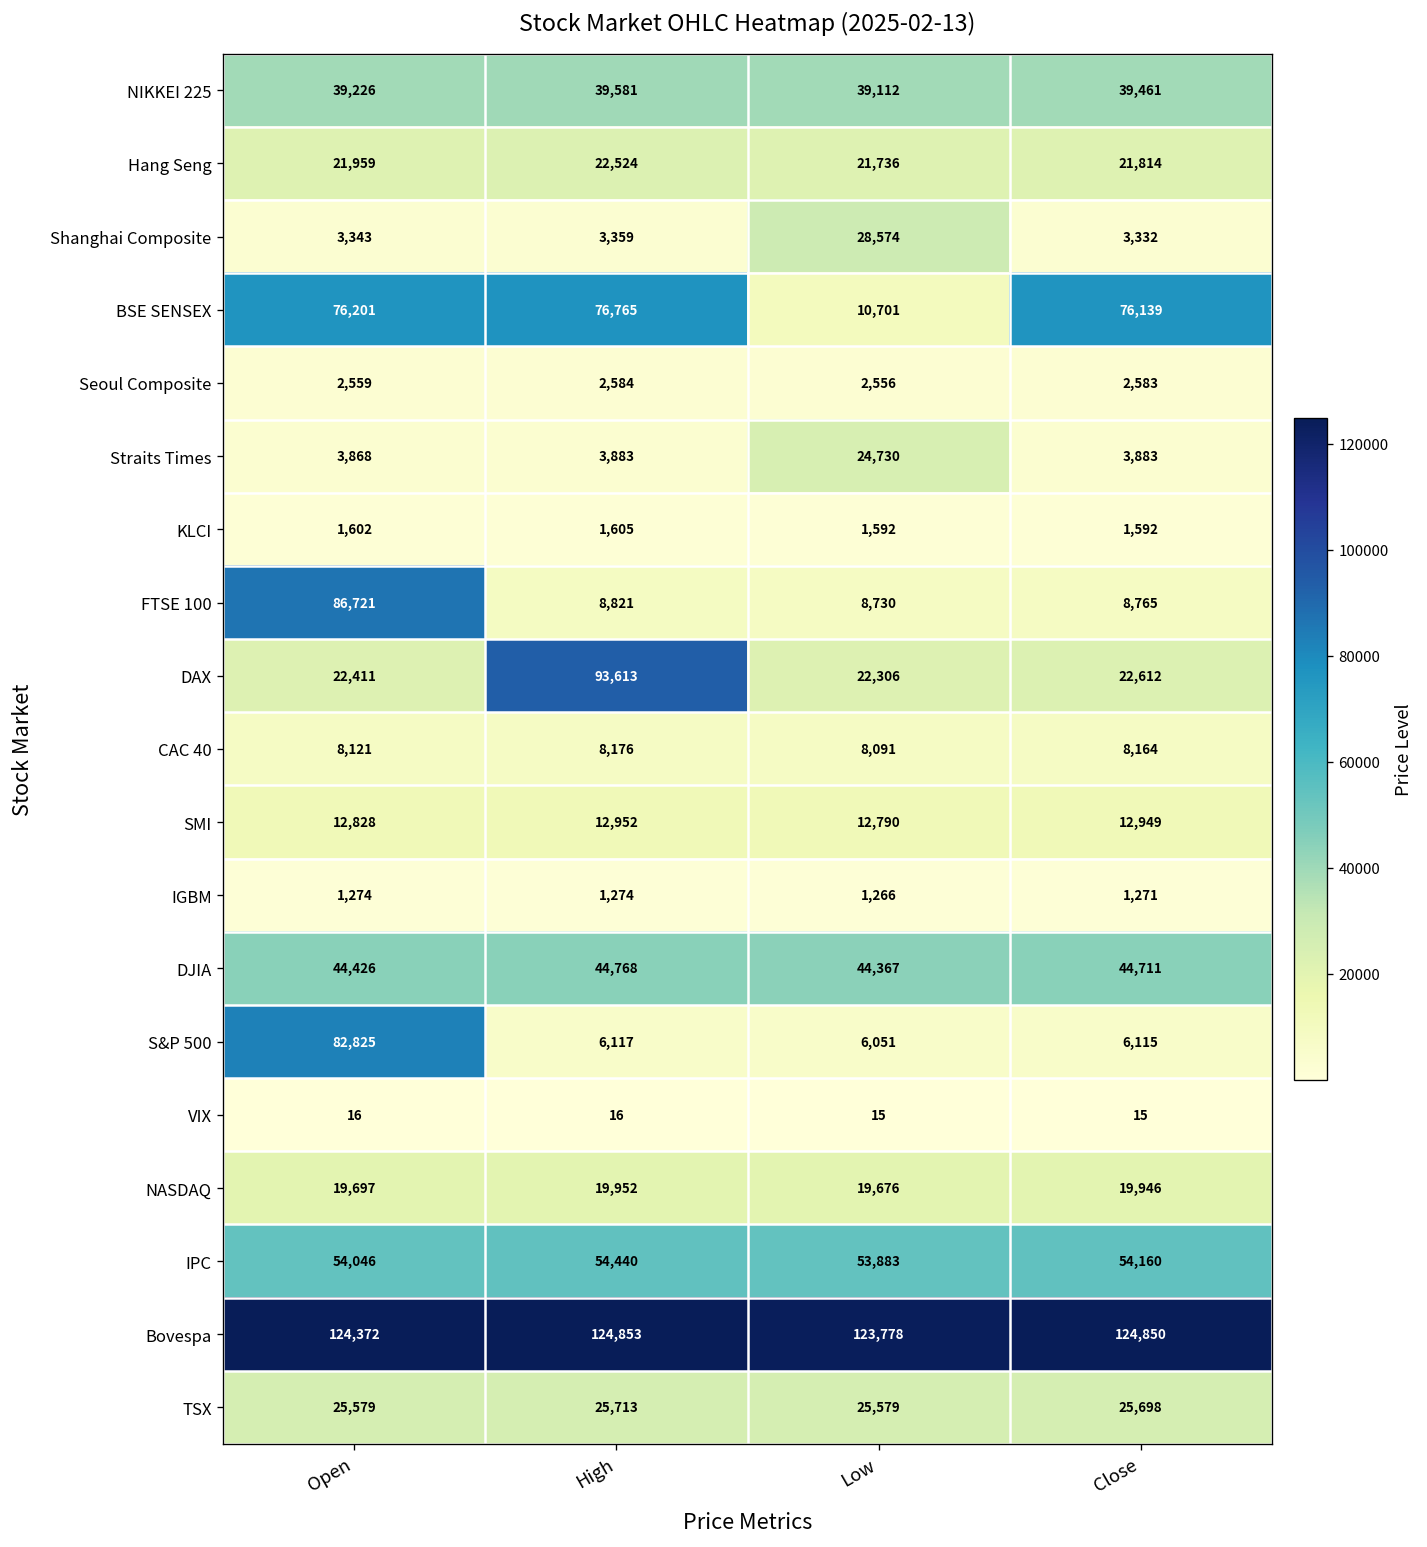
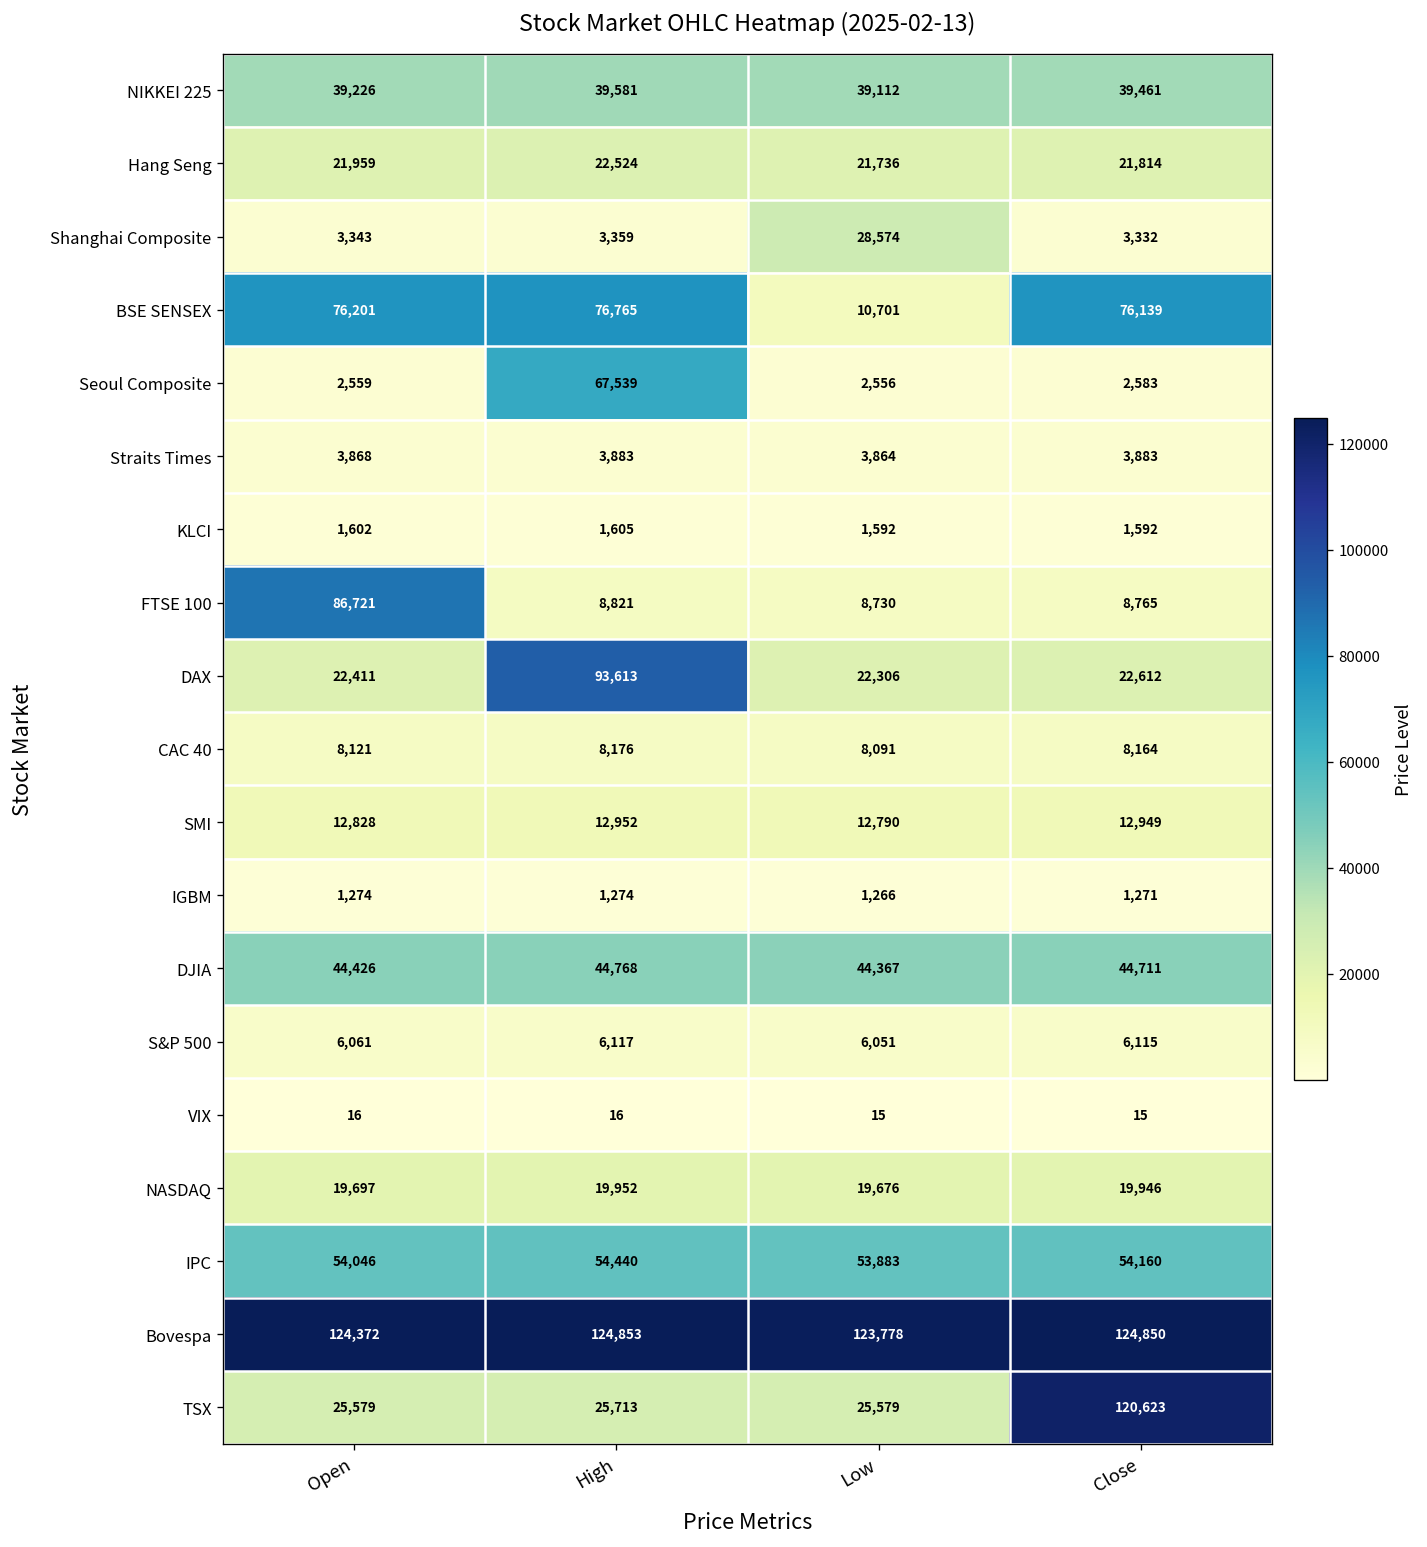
Seoul Composite, High: 2,584 -> 67,539
Straits Times, Low: 24,730 -> 3,864
S&P 500, Open: 82,825 -> 6,061
TSX, Close: 25,698 -> 120,623
